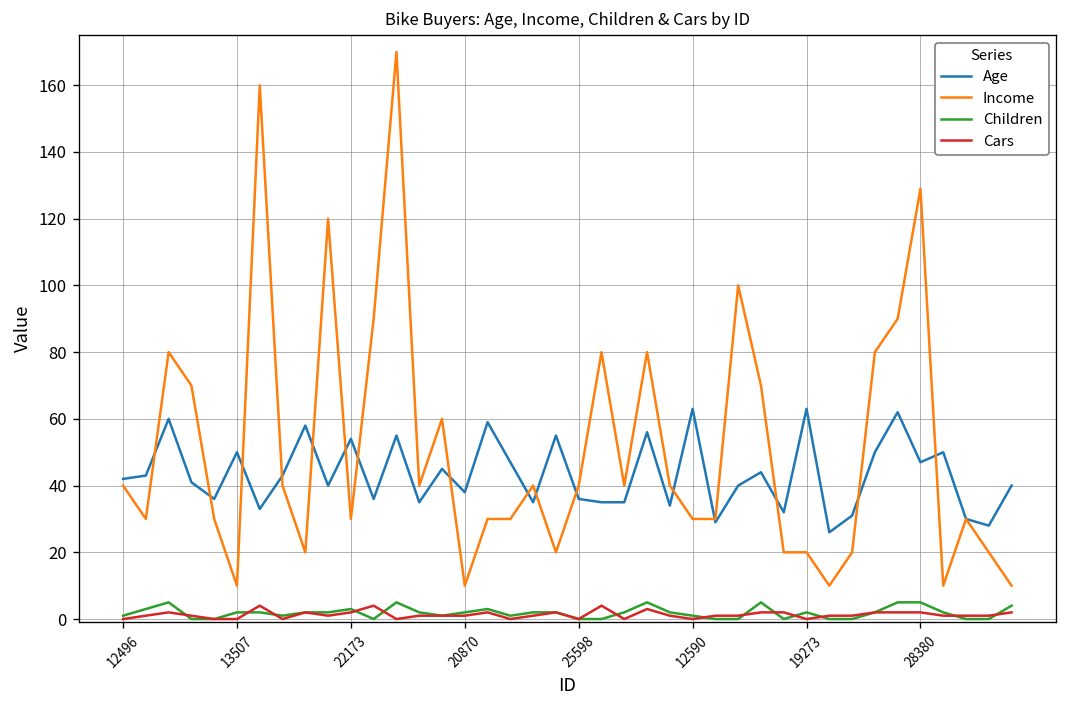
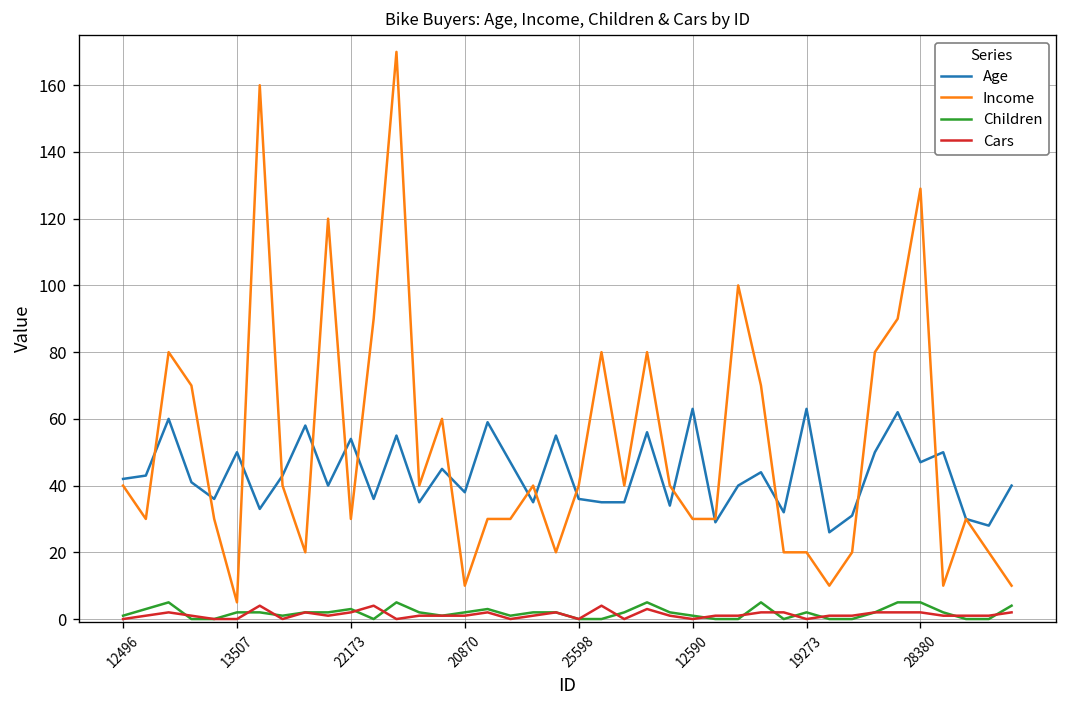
Income, 13507: 10 -> 5
